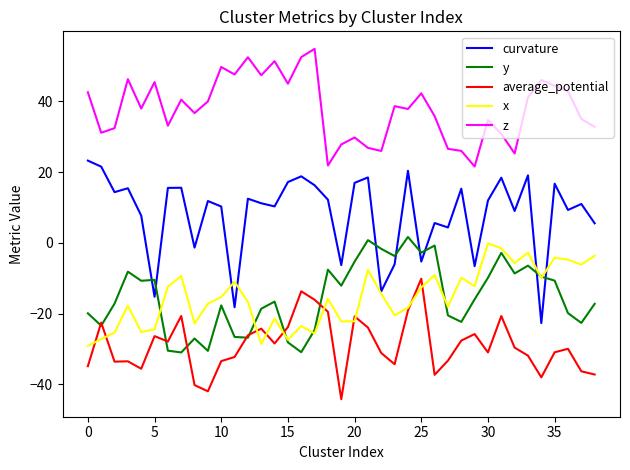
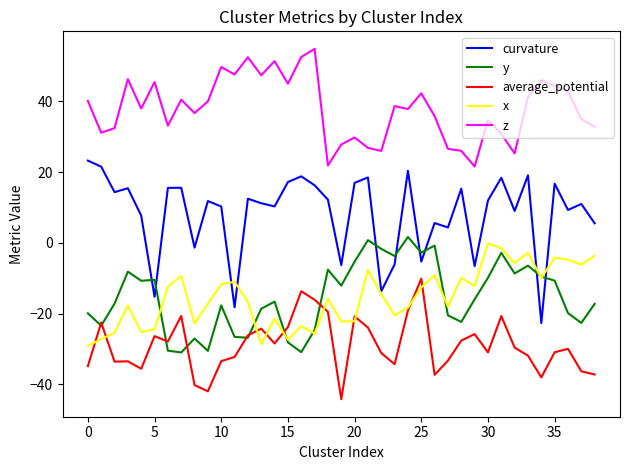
z, 0: 43 -> 40
x, 10: -15 -> -12
